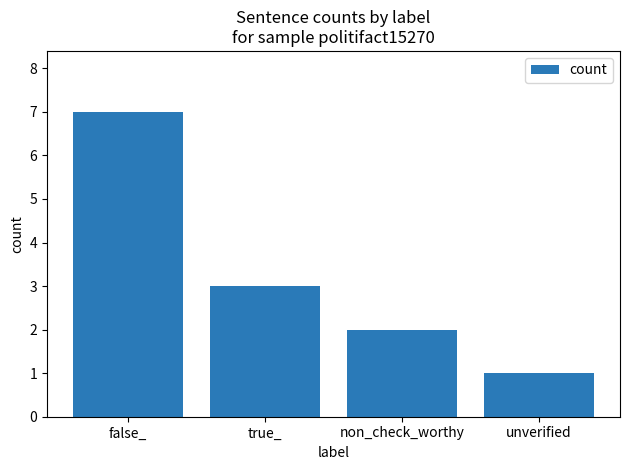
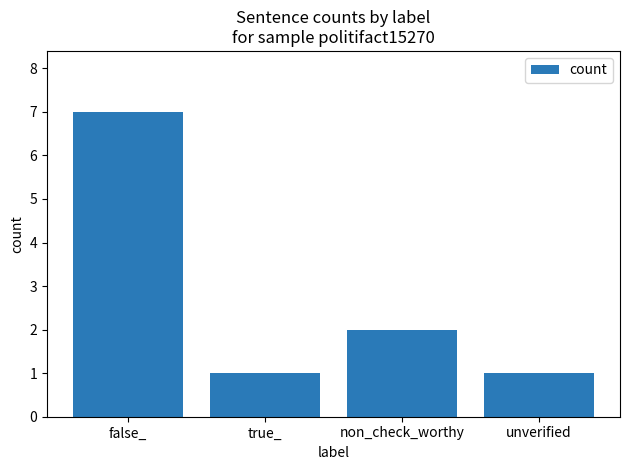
true_: 3 -> 1
